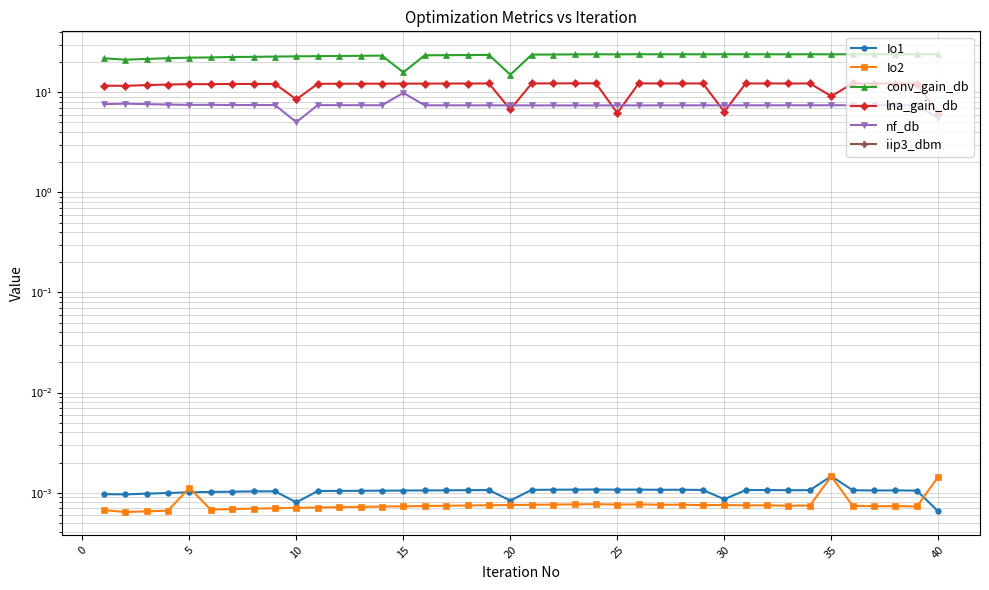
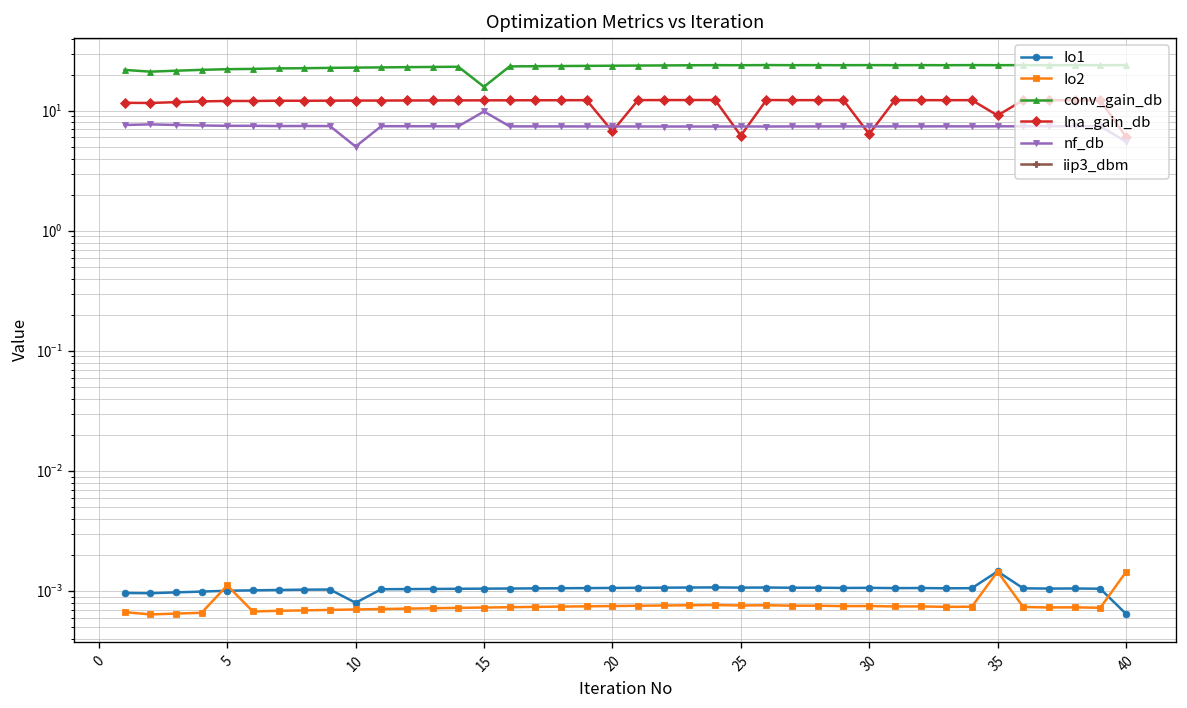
lna_gain_db, 10: 9 -> 12
Io1, 20: 0.0008 -> 0.0011
conv_gain_db, 20: 15 -> 24
Io1, 30: 0.0009 -> 0.0011
